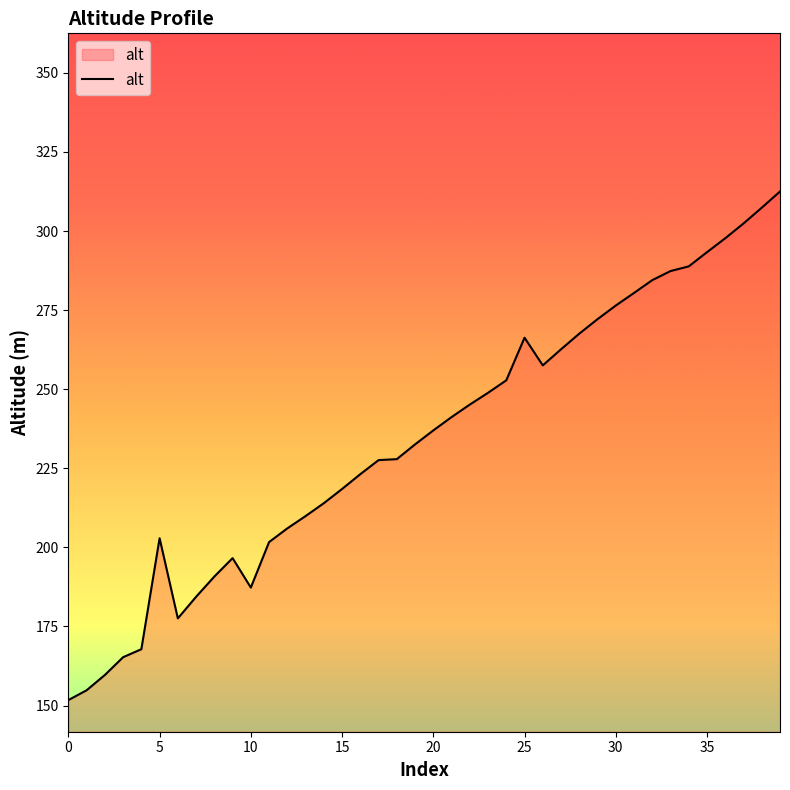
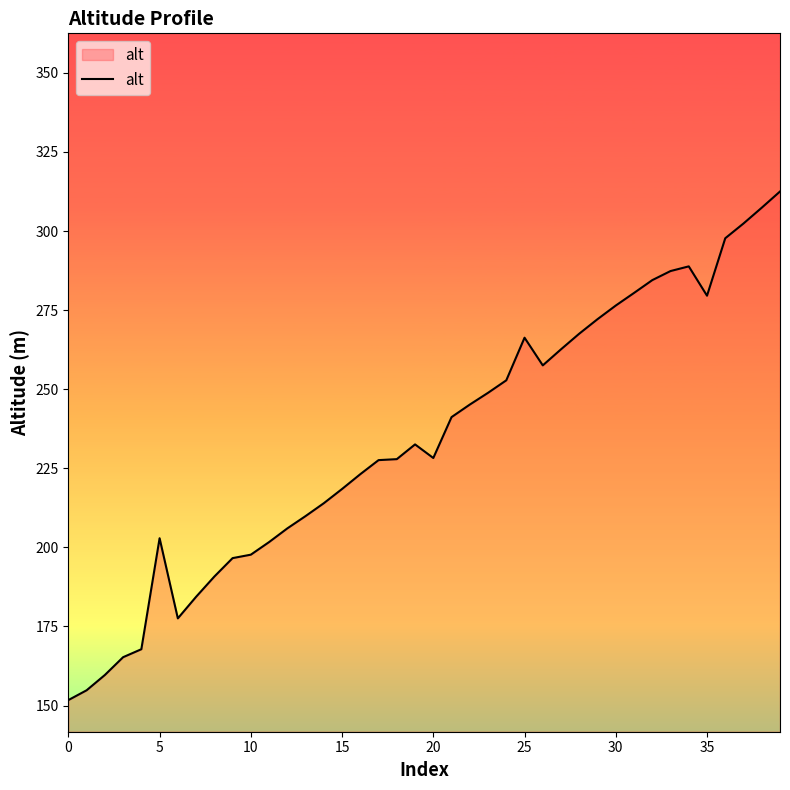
10: 187 -> 198
20: 237 -> 228
35: 293 -> 280
